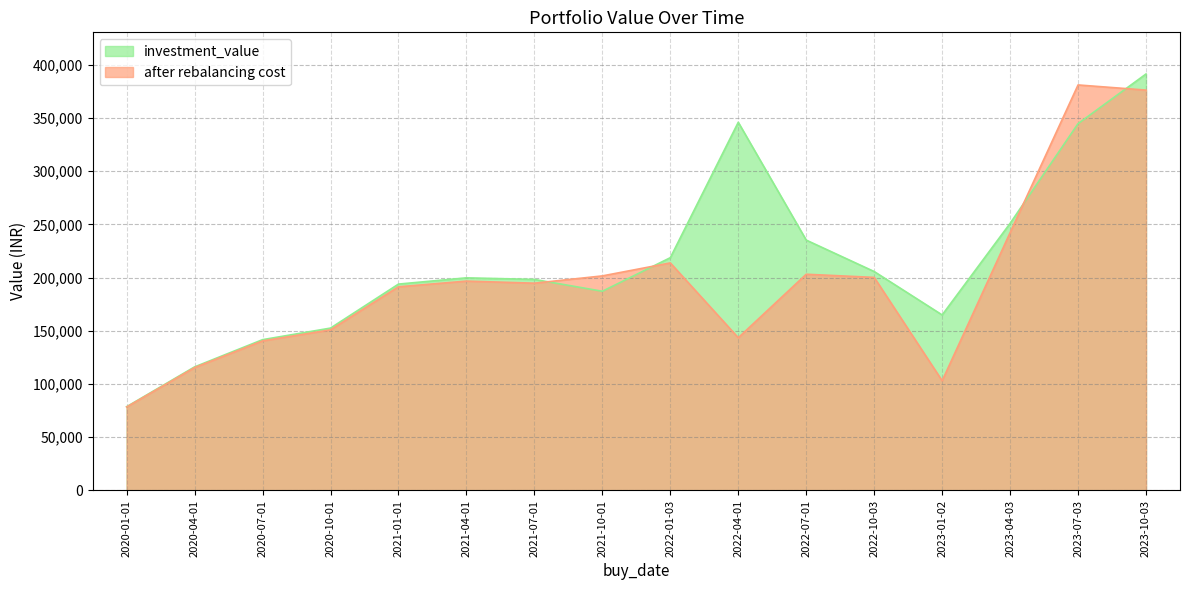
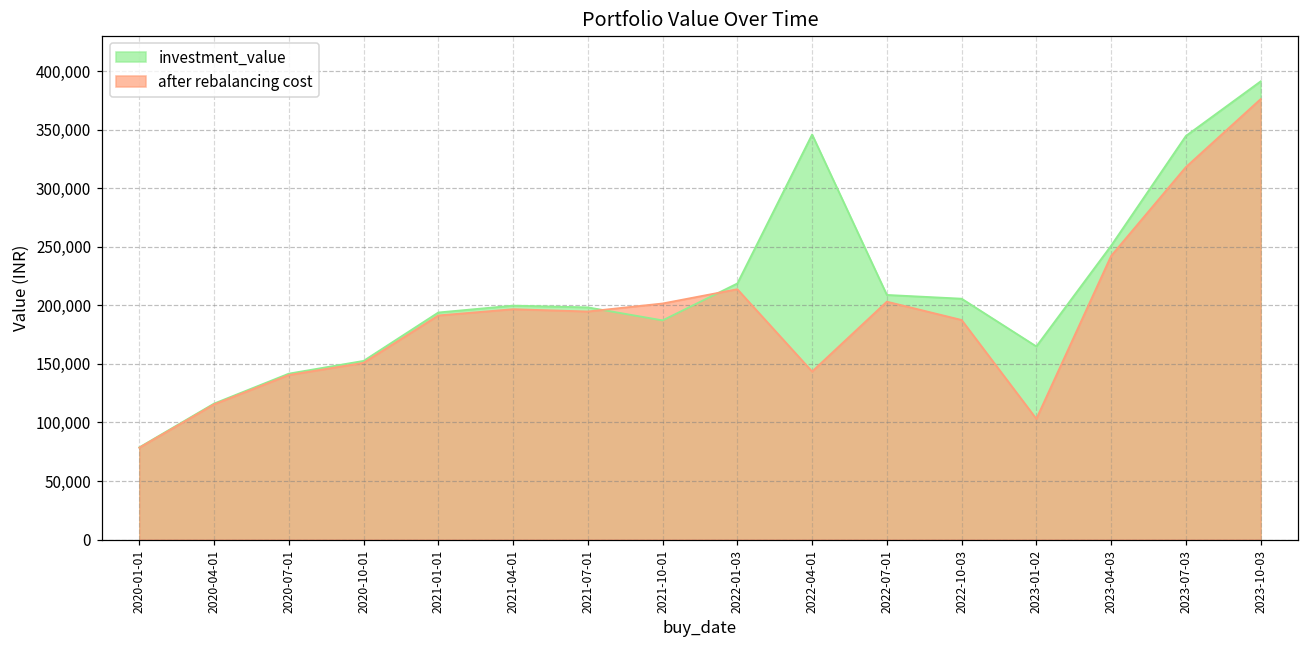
investment_value, 2022-07-01: 235,000 -> 209,000
after rebalancing cost, 2022-10-03: 200,000 -> 187,000
after rebalancing cost, 2023-07-03: 381,000 -> 318,000
